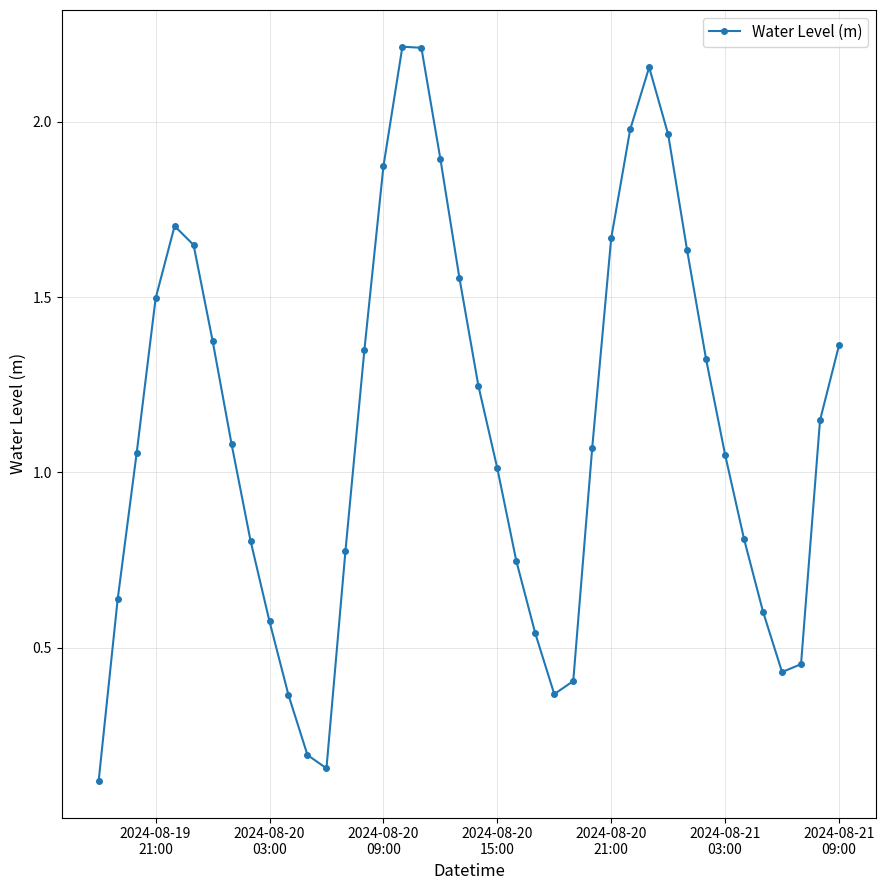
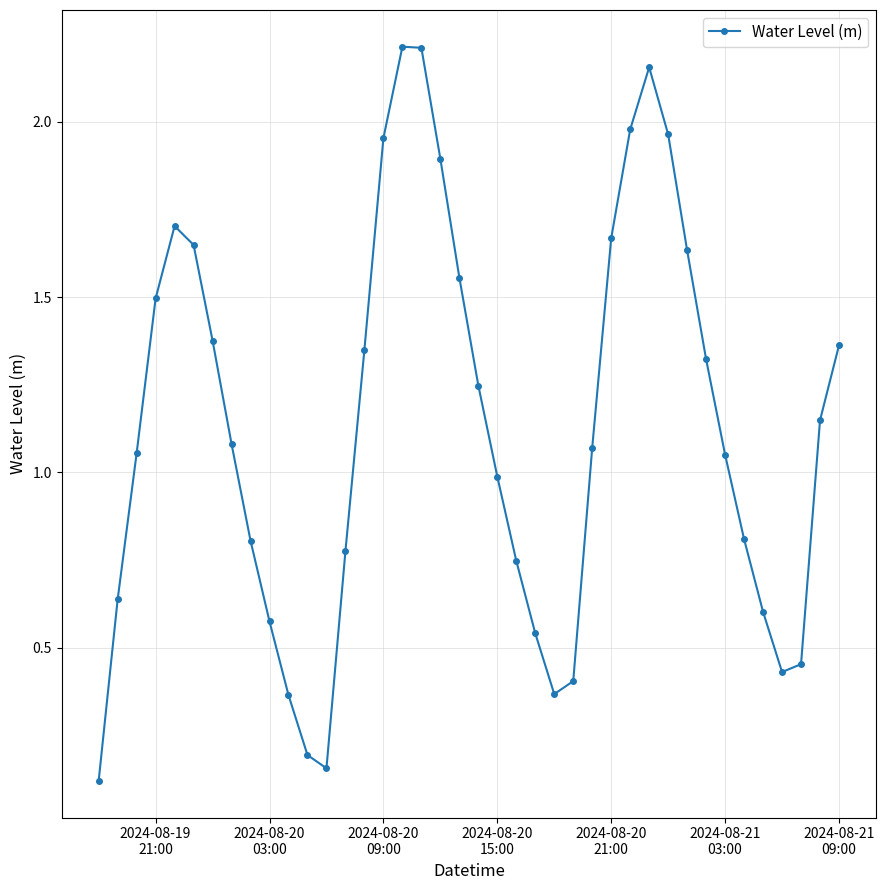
2024-08-20 09:00: 1.87 -> 1.95
2024-08-20 15:00: 1.01 -> 0.99
